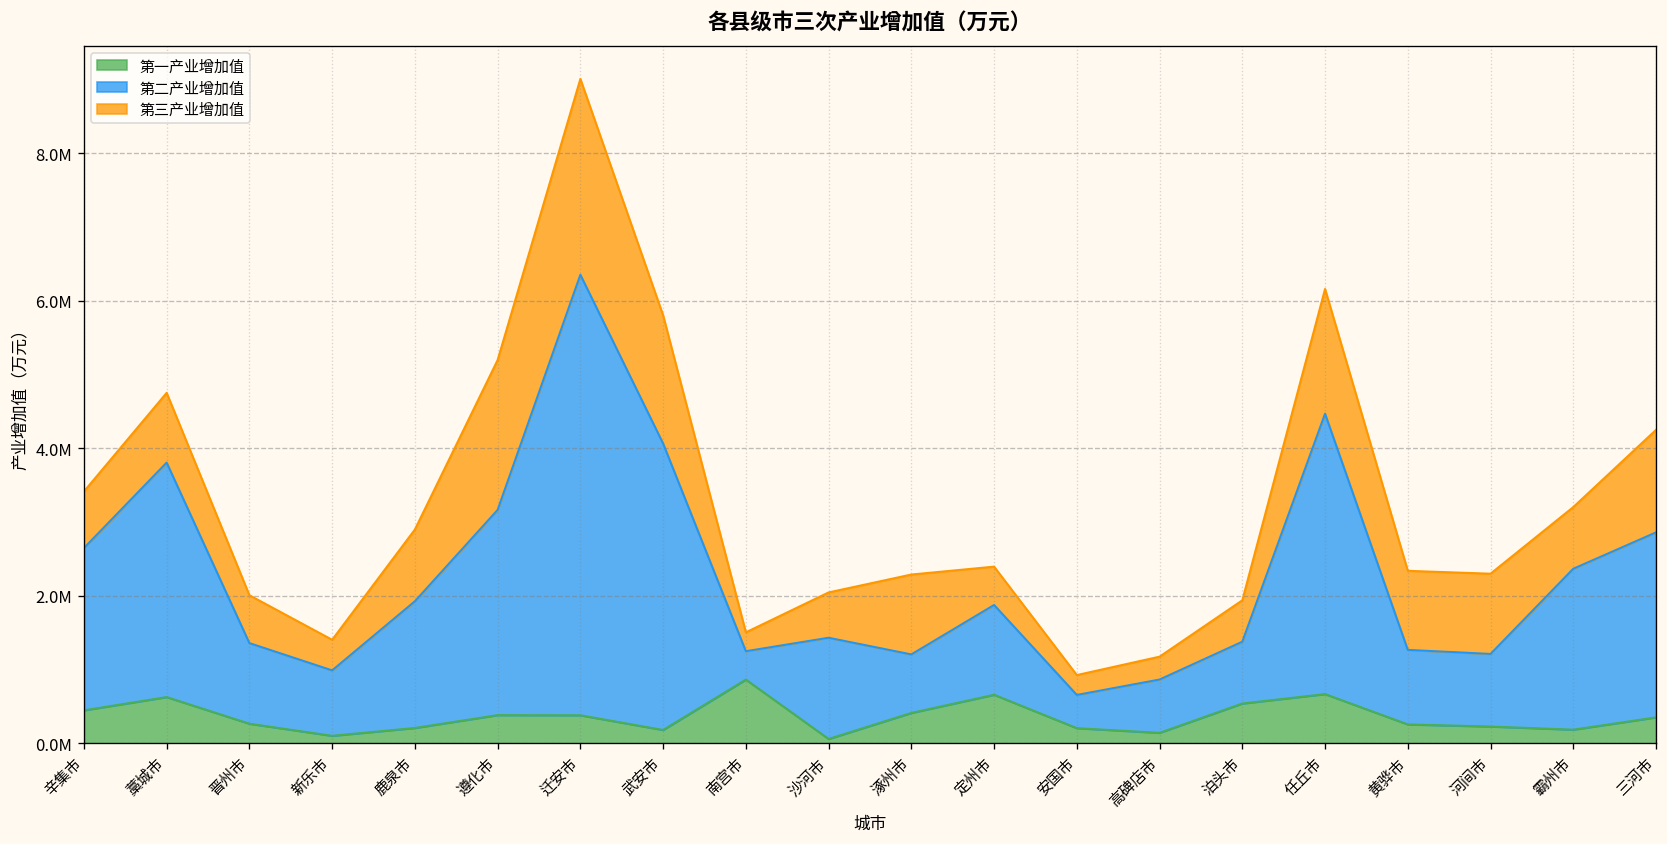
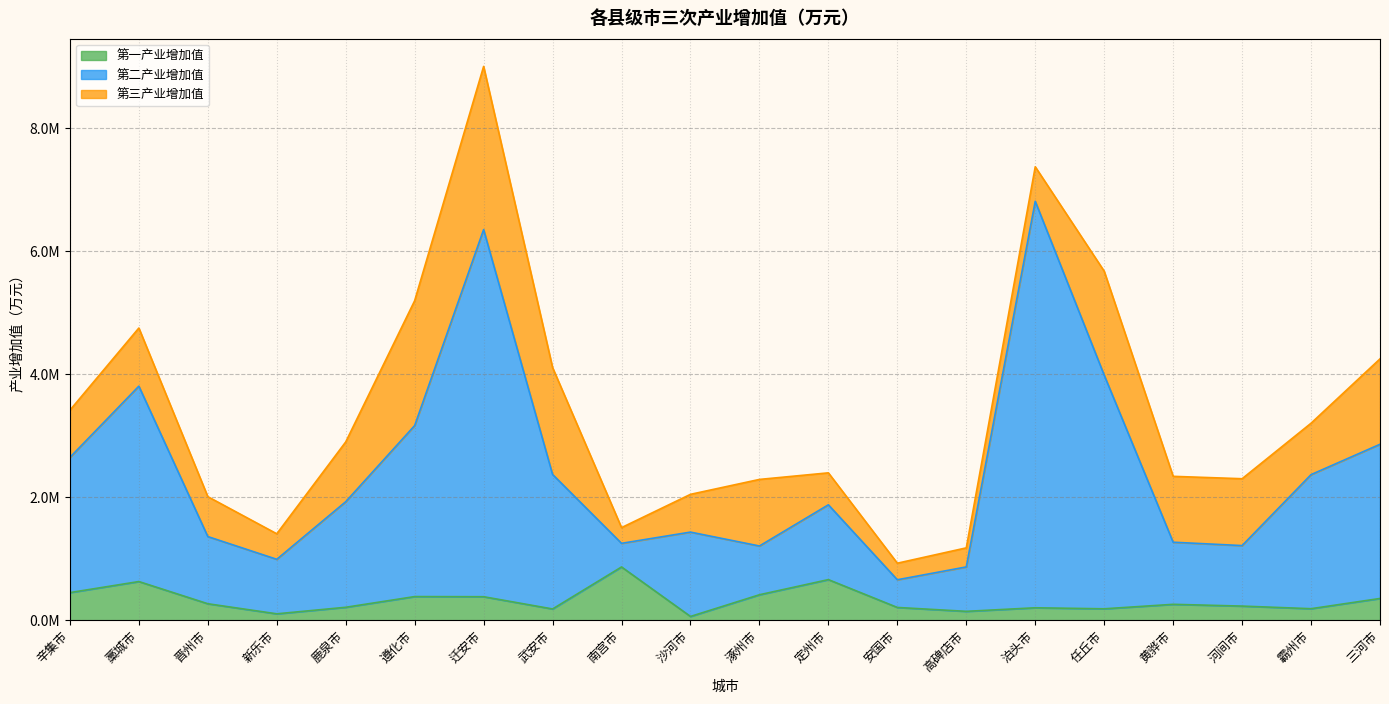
第二产业增加值, 武安市: 3900000 -> 2200000
第一产业增加值, 泊头市: 500000 -> 200000
第二产业增加值, 泊头市: 800000 -> 6600000
第一产业增加值, 任丘市: 700000 -> 200000
